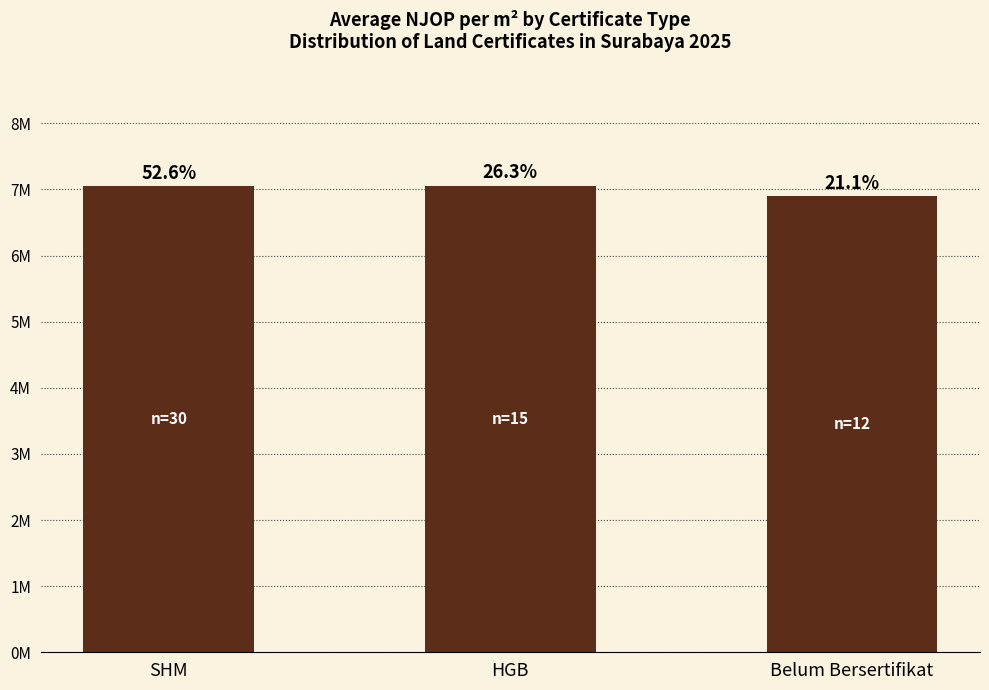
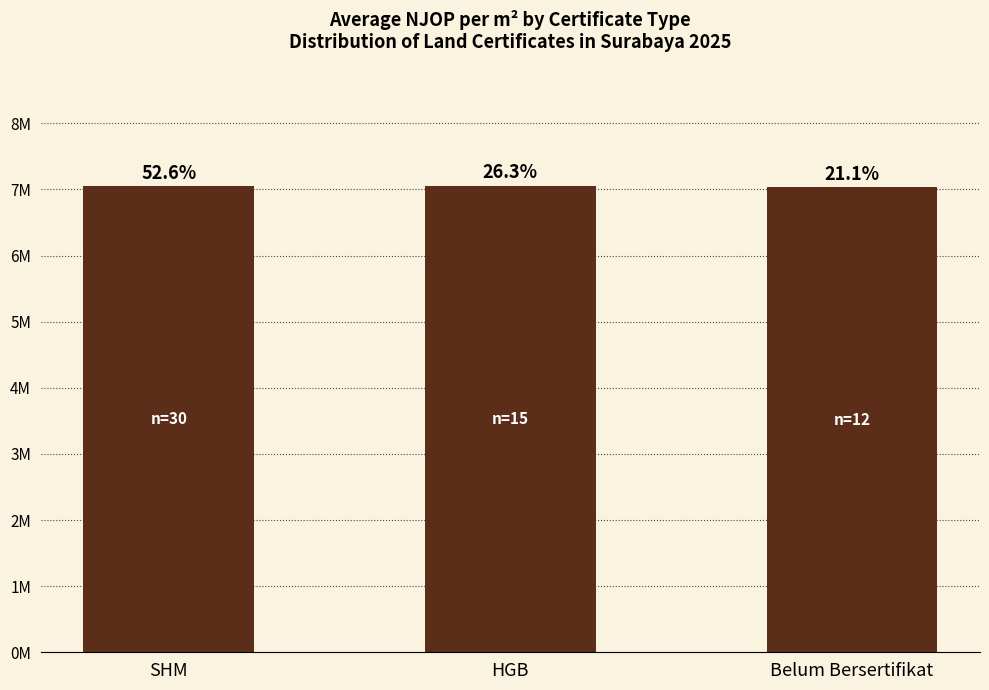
Belum Bersertifikat: 6900000 -> 7000000
